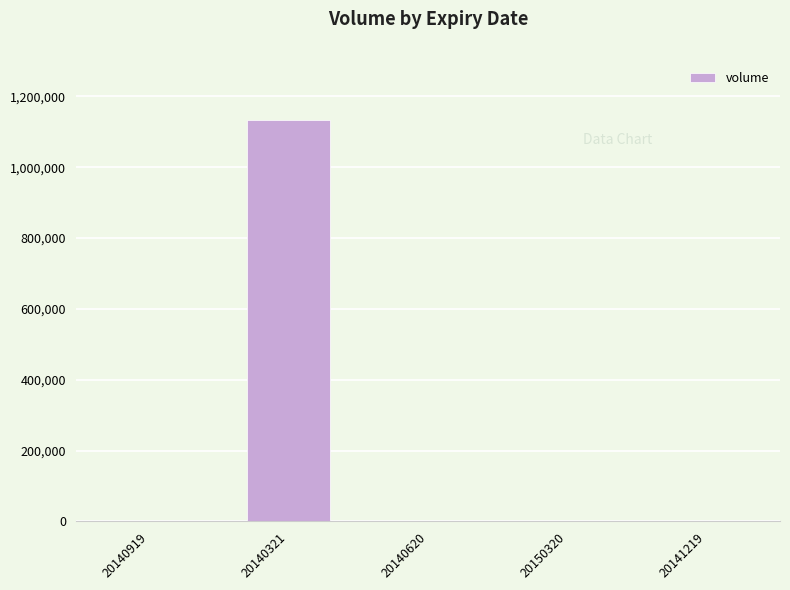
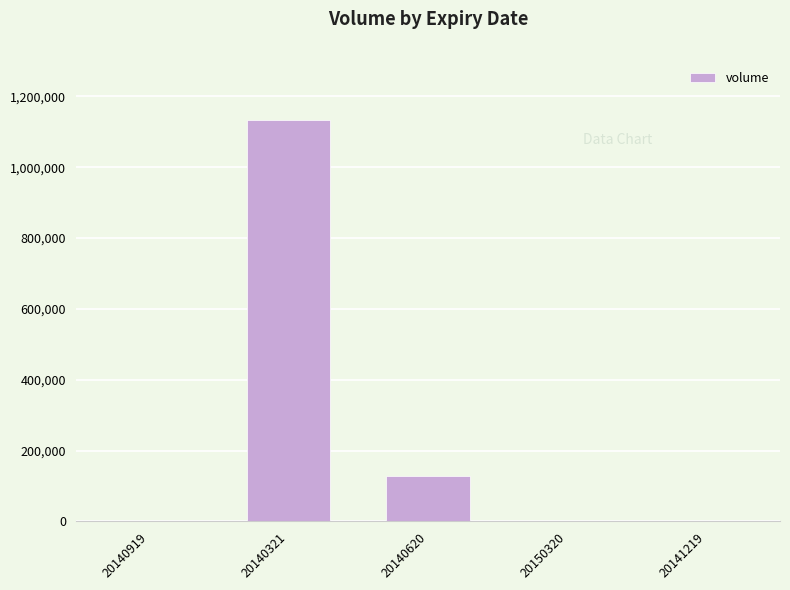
20140620: 0 -> 130,000
